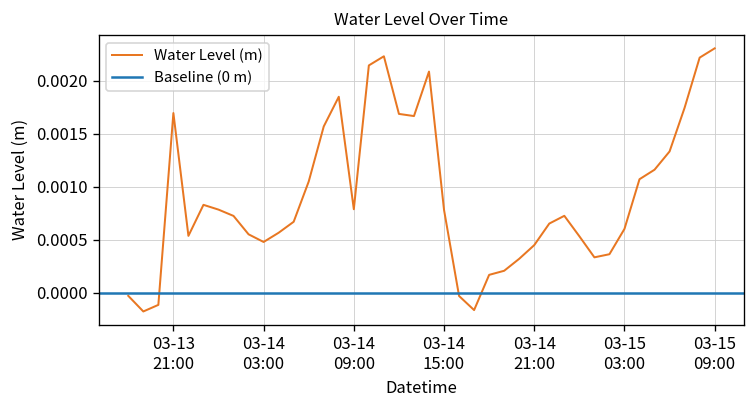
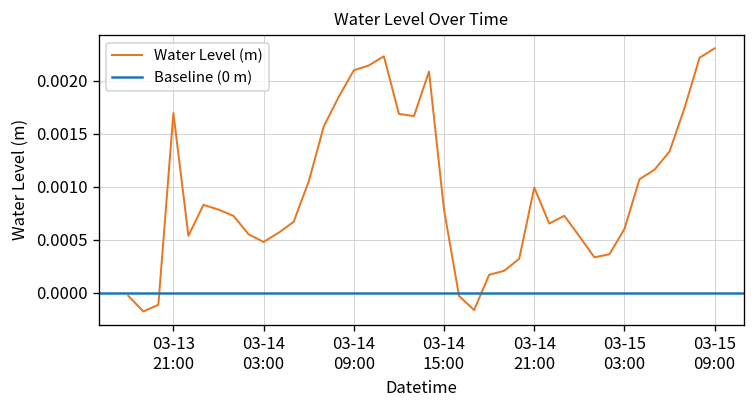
03-14 09:00: 0.0008 -> 0.0021
03-14 21:00: 0.0005 -> 0.0010
